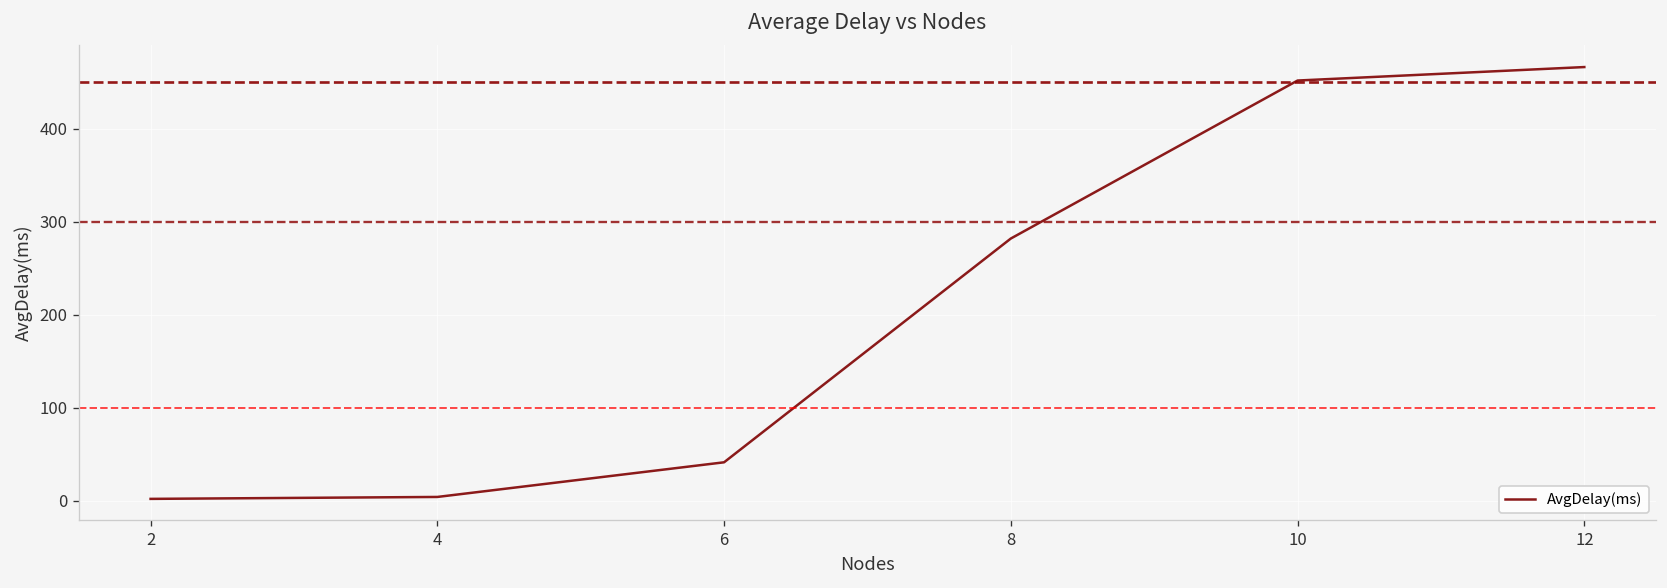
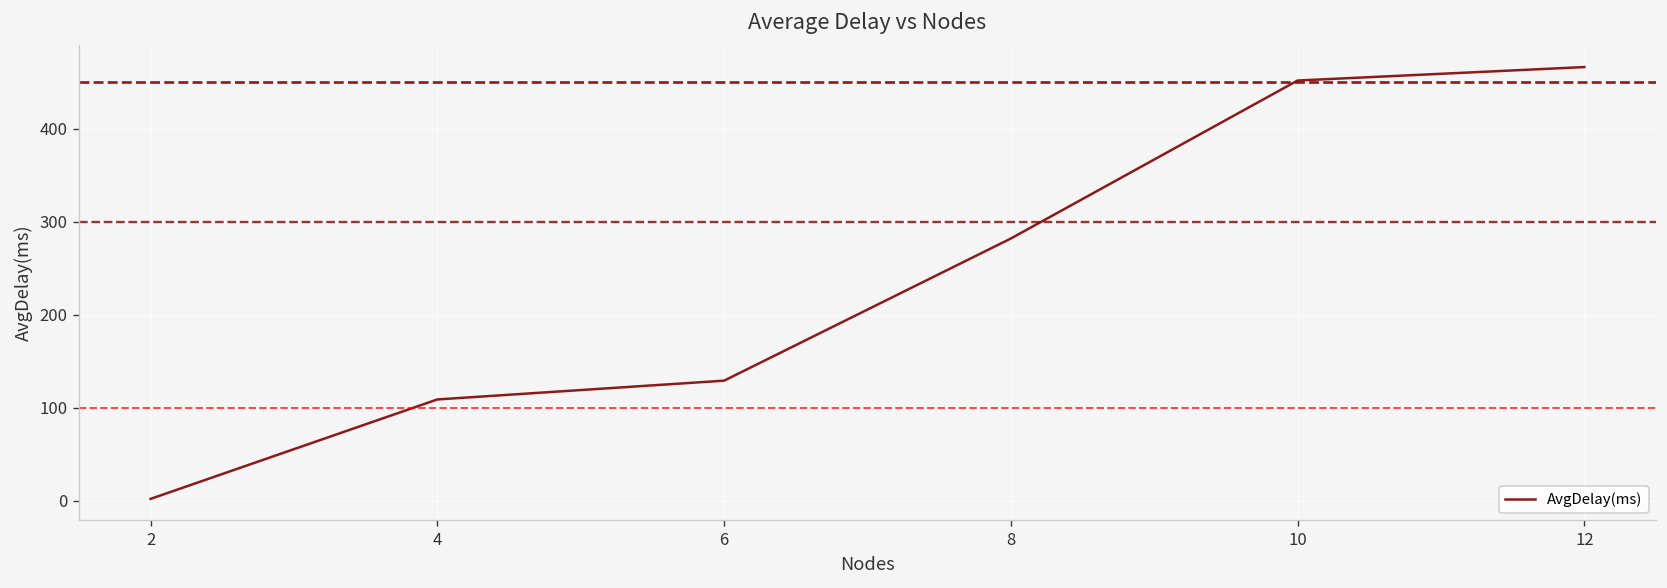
4: 0 -> 110
6: 40 -> 130
